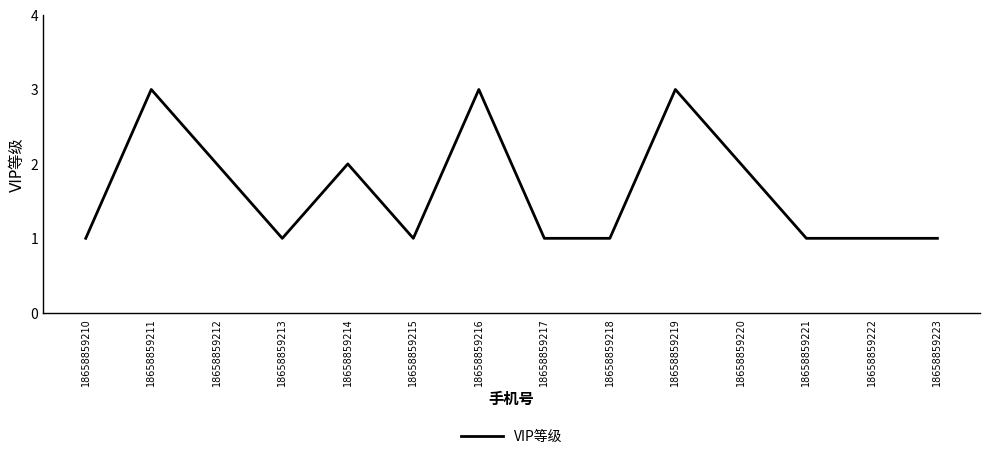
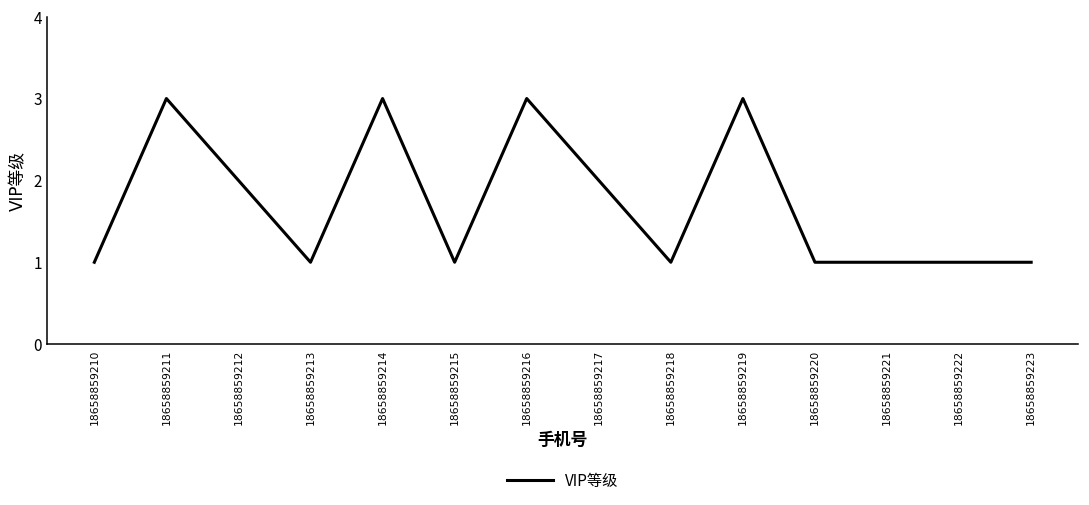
18658859214: 2 -> 3
18658859217: 1 -> 2
18658859220: 2 -> 1
